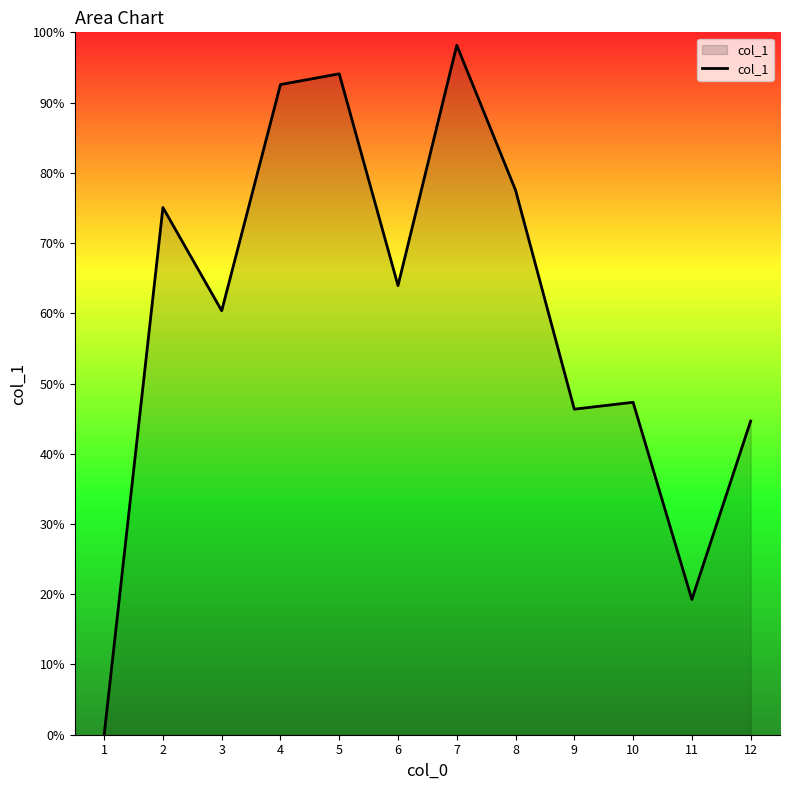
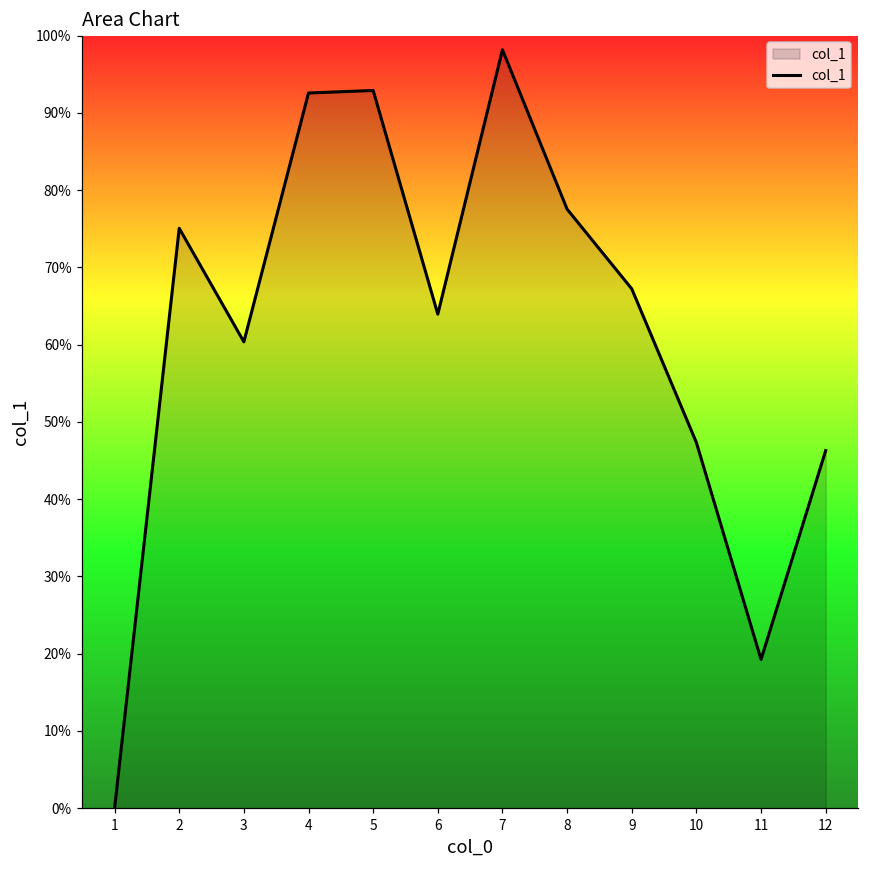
5: 94% -> 93%
9: 46% -> 67%
12: 45% -> 46%
